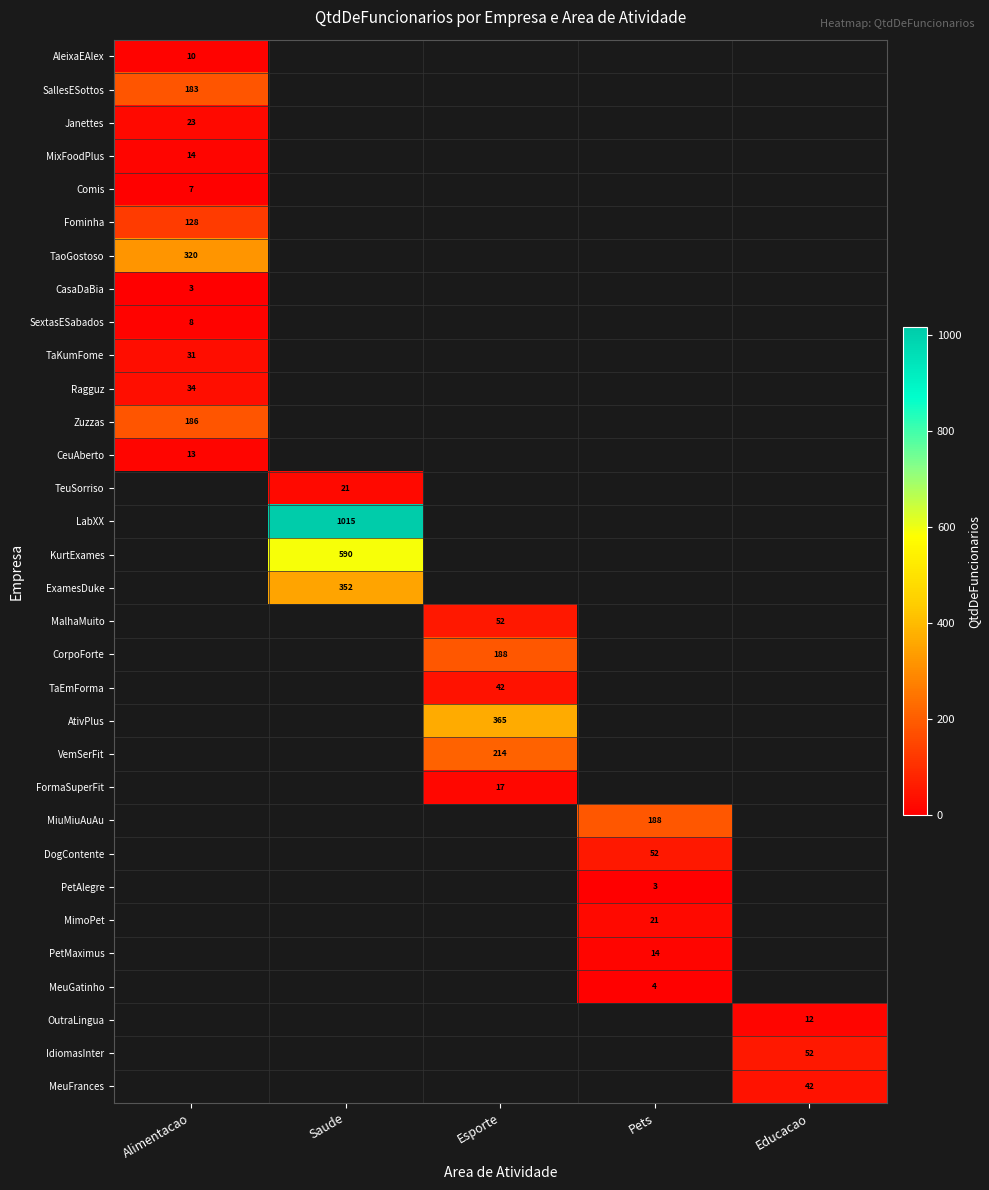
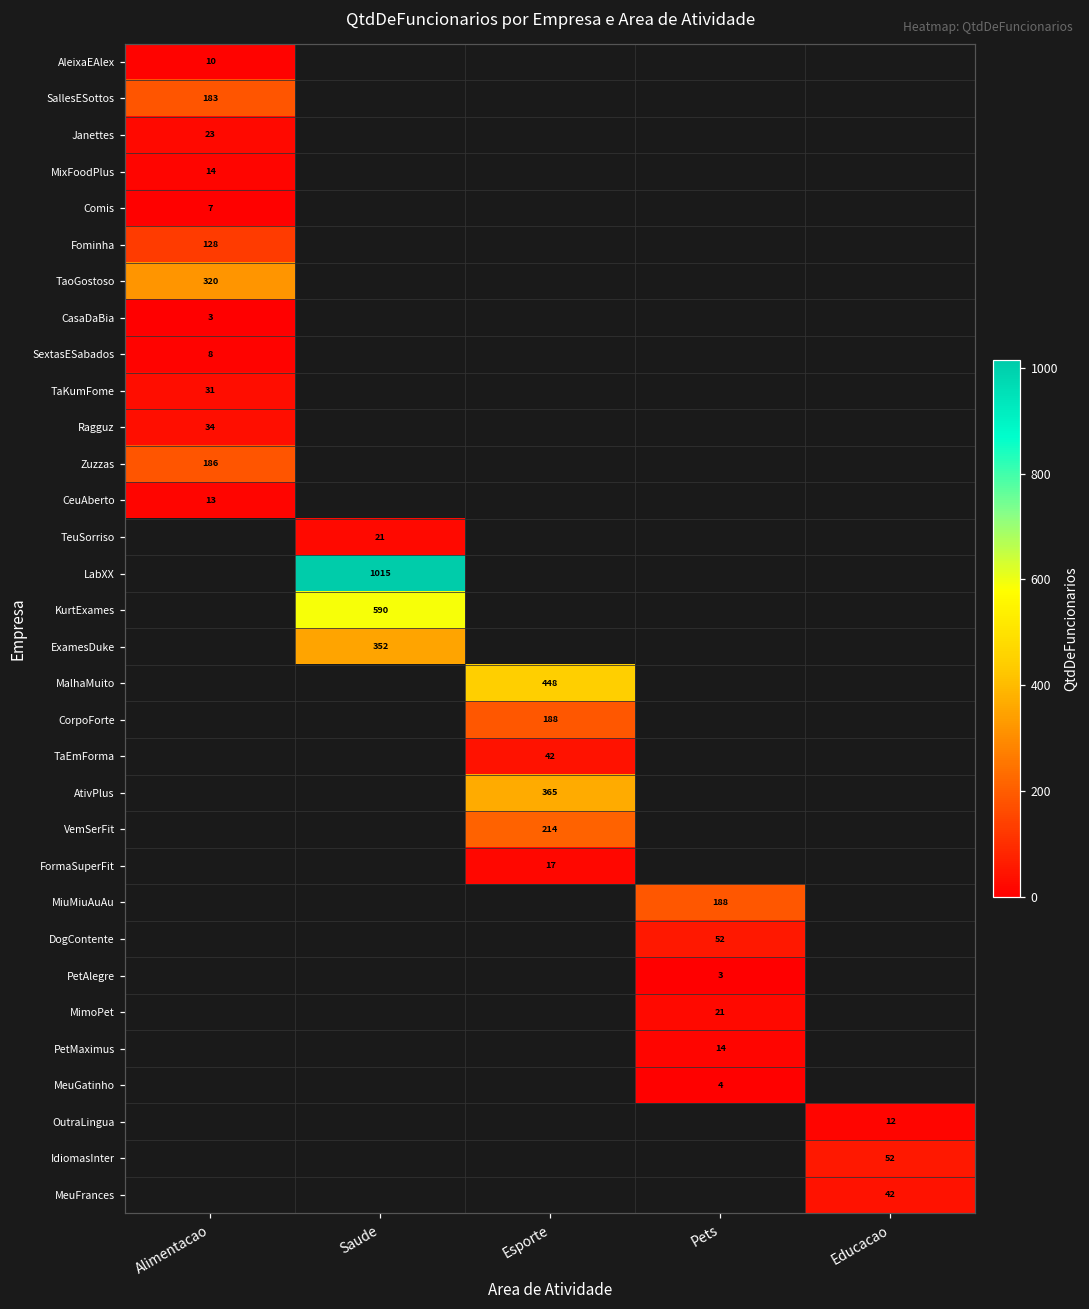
MalhaMuito, Esporte: 52 -> 448
